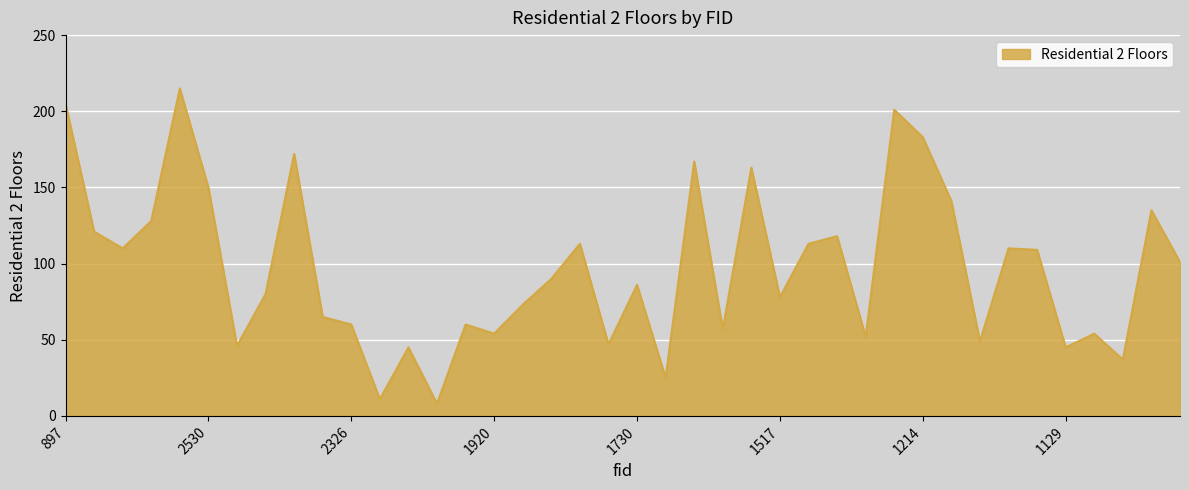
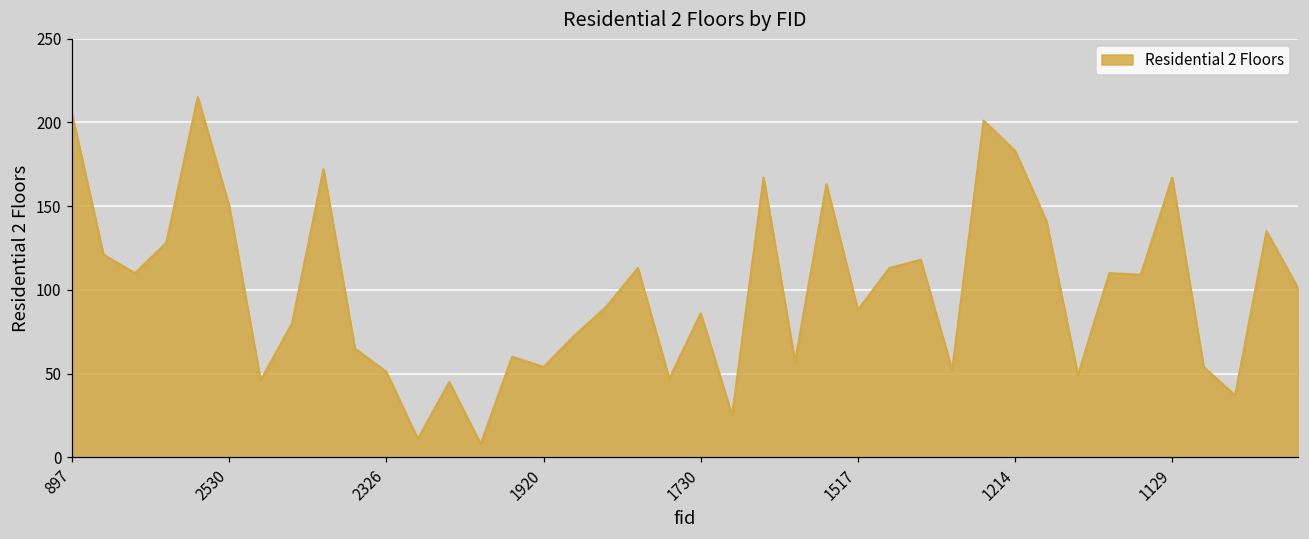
2326: 60 -> 51
1517: 78 -> 88
1129: 45 -> 167
